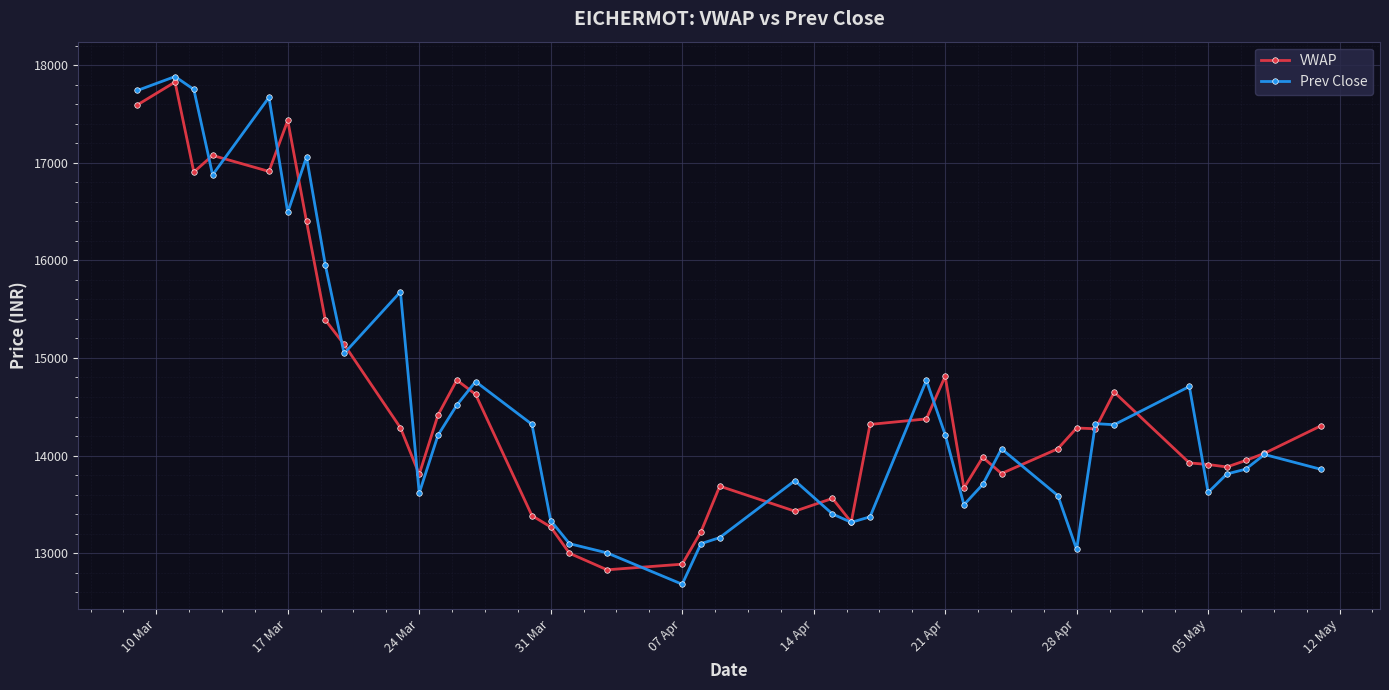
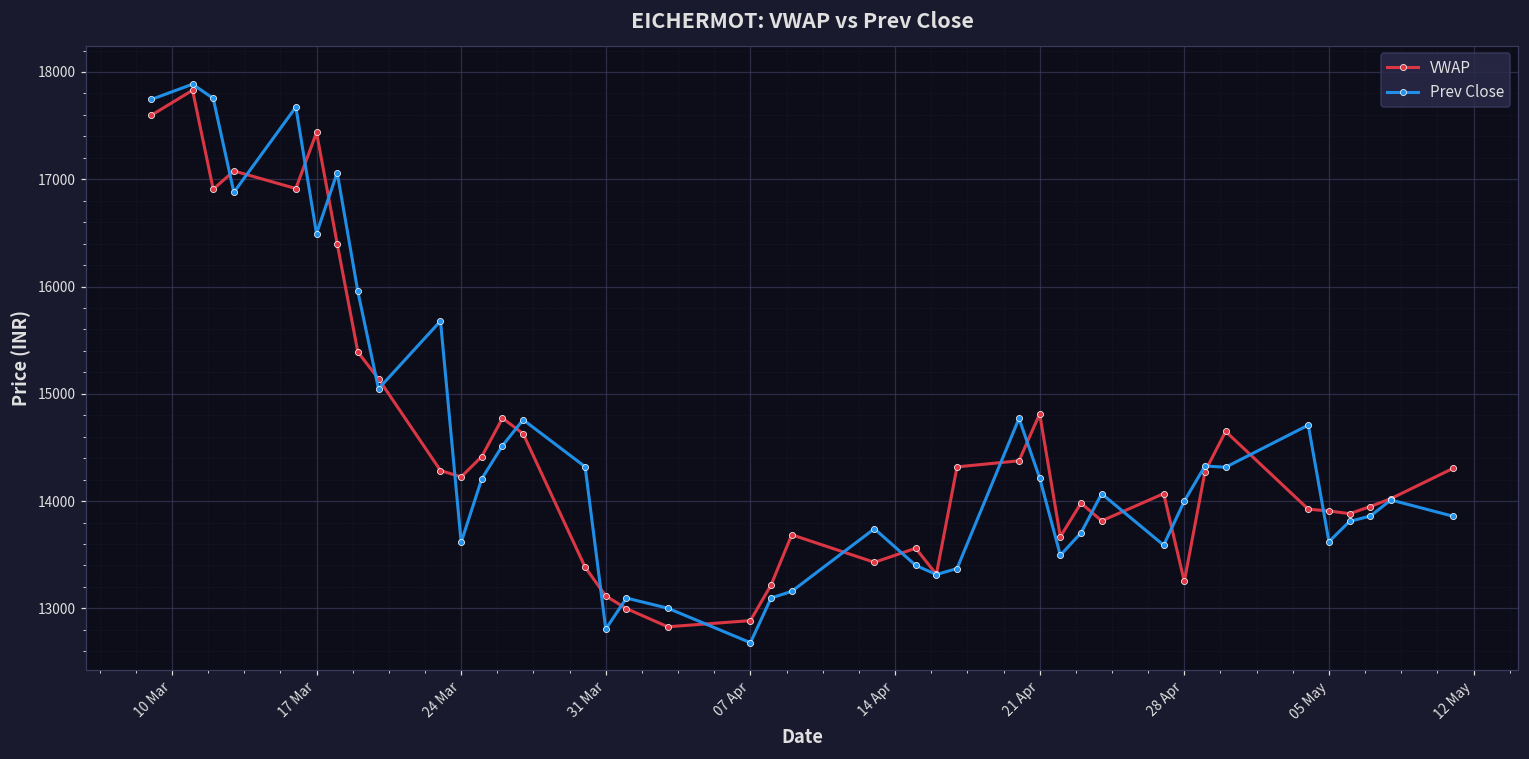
VWAP, 24 Mar: 13800 -> 14200
VWAP, 31 Mar: 13300 -> 13100
Prev Close, 31 Mar: 13300 -> 12800
VWAP, 28 Apr: 14300 -> 13300
Prev Close, 28 Apr: 13000 -> 14000
